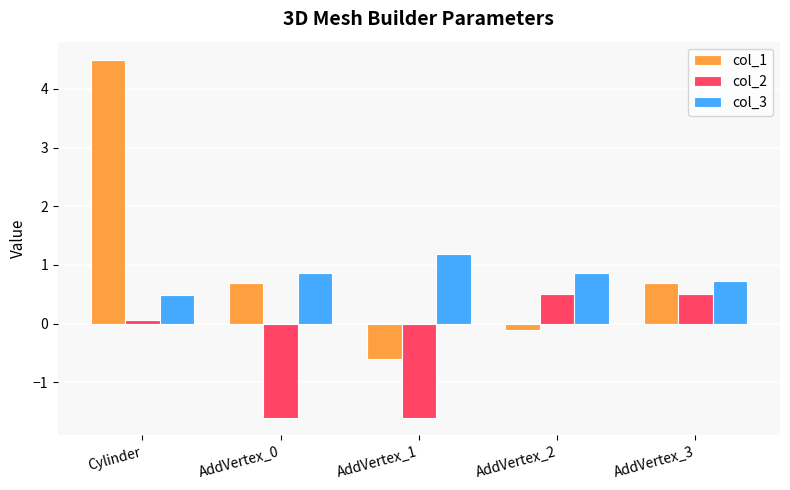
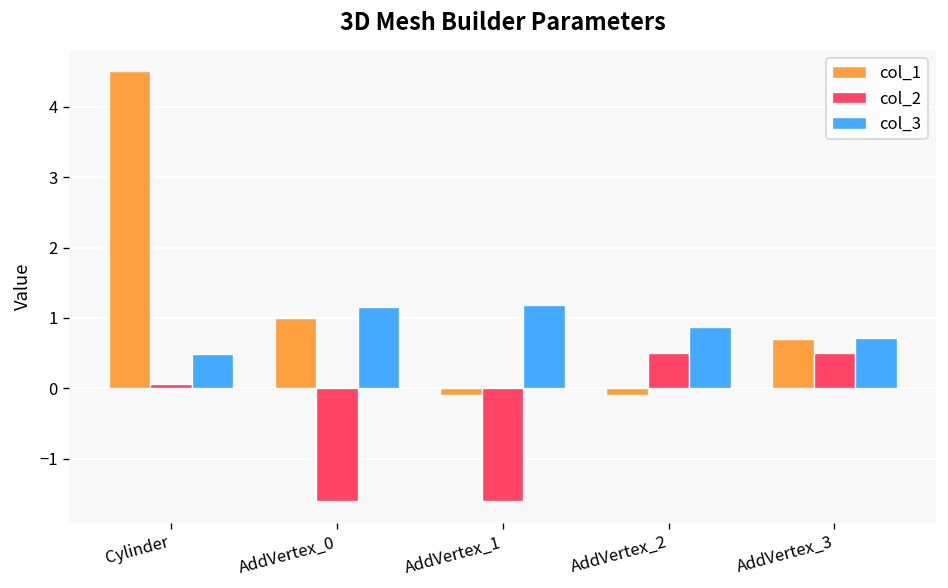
col_1, AddVertex_0: 0.7 -> 1.0
col_3, AddVertex_0: 0.9 -> 1.2
col_1, AddVertex_1: -0.6 -> -0.1
